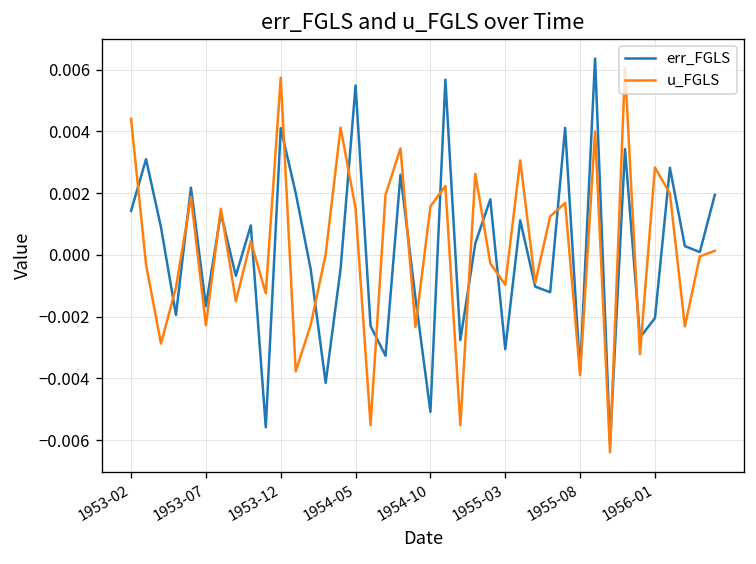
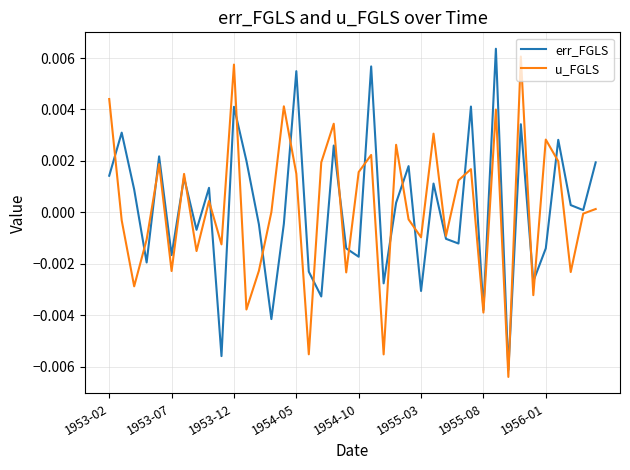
err_FGLS, 1954-10: -0.0051 -> -0.0017
err_FGLS, 1956-01: -0.0021 -> -0.0014
